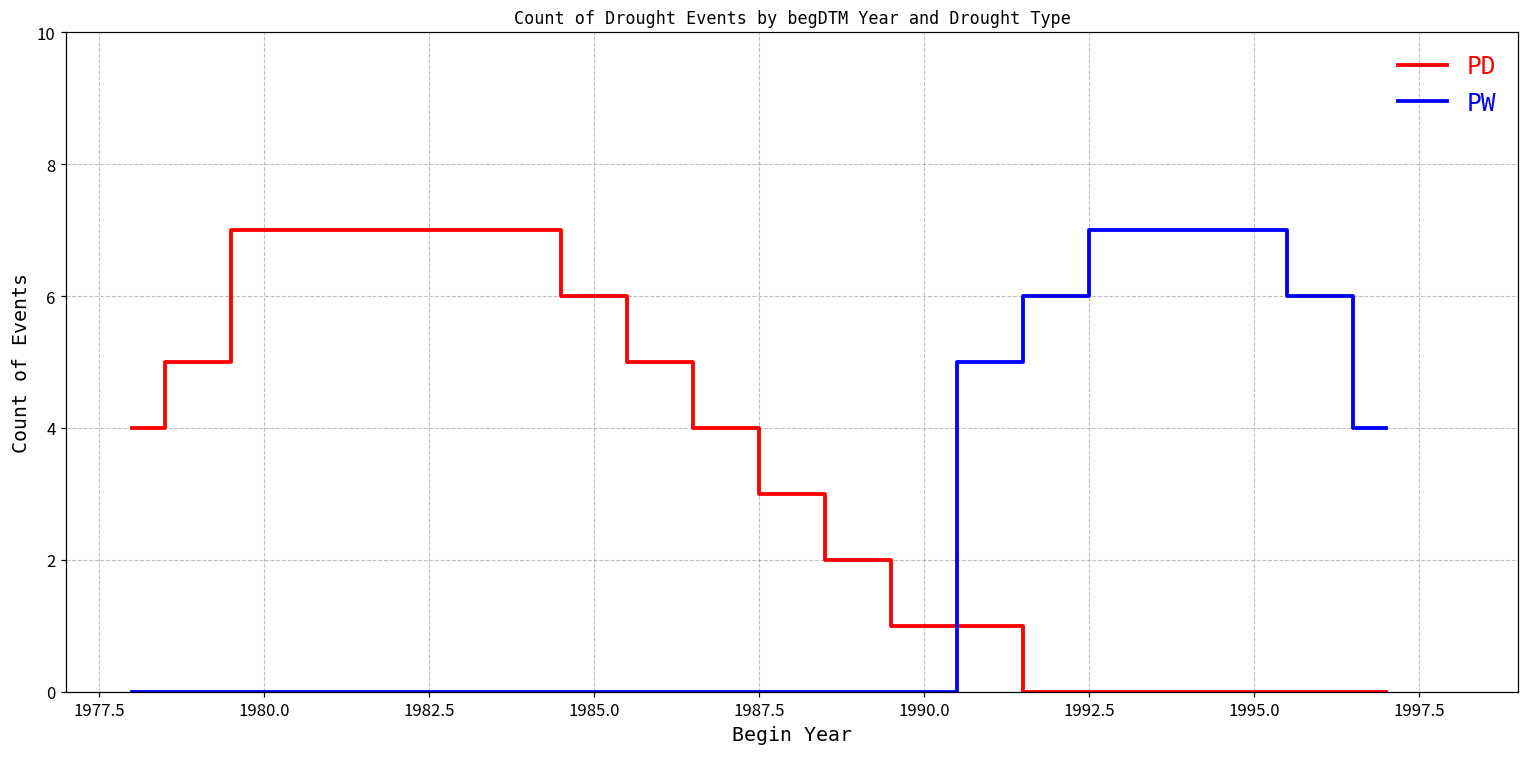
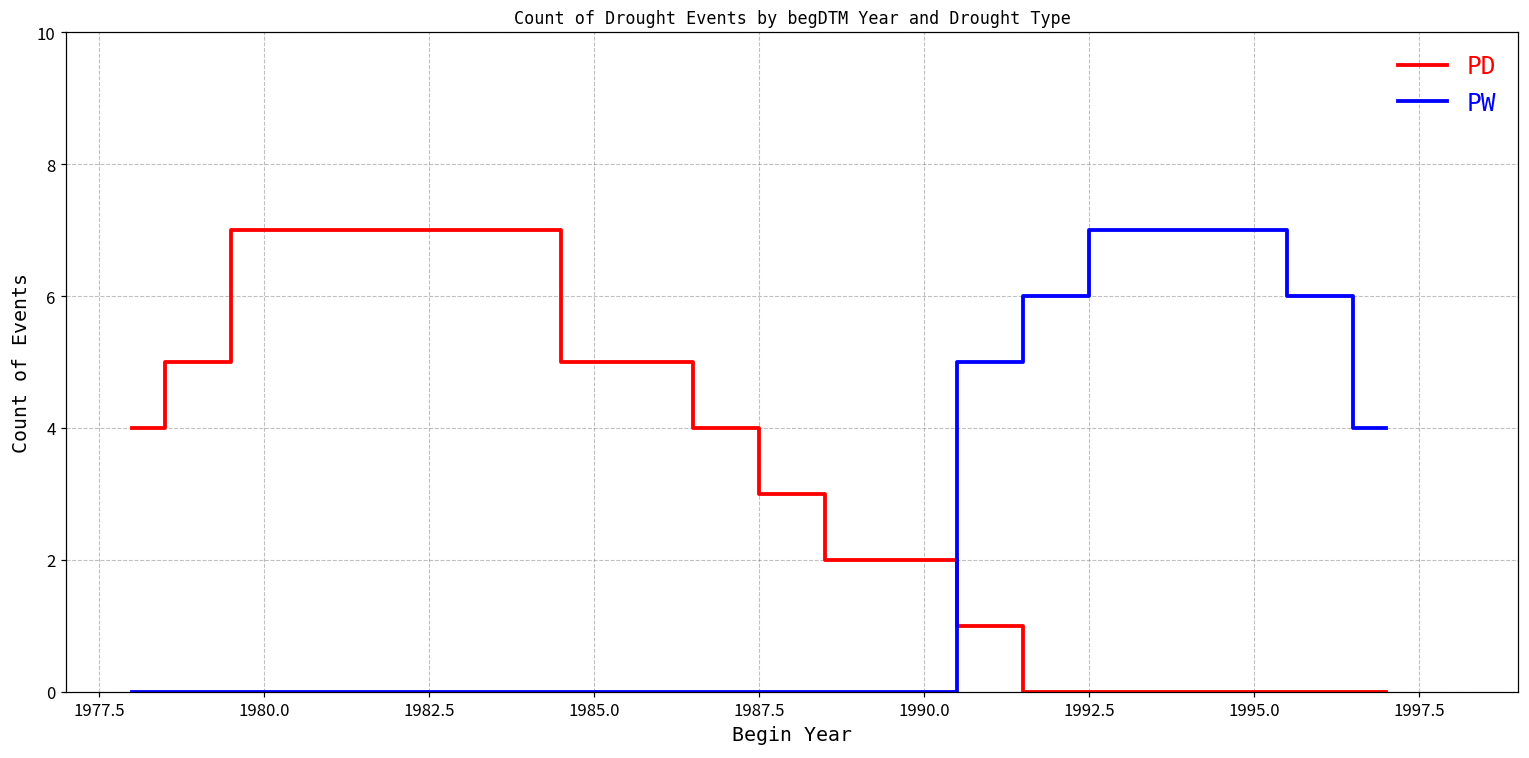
PD, 1985.0: 6 -> 5
PD, 1990.0: 1 -> 2
